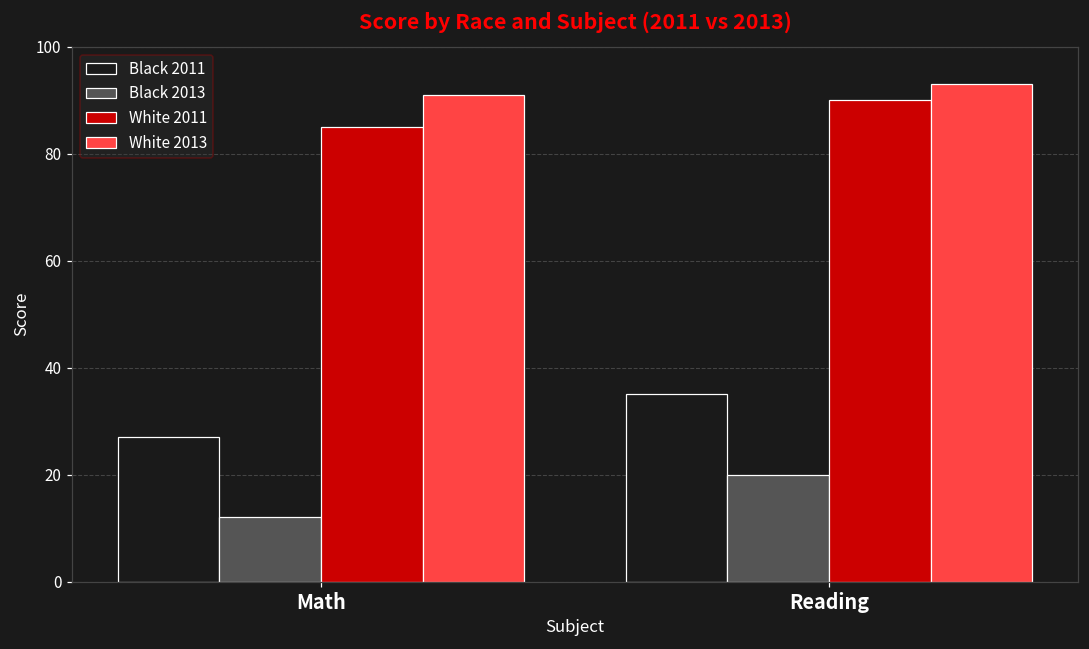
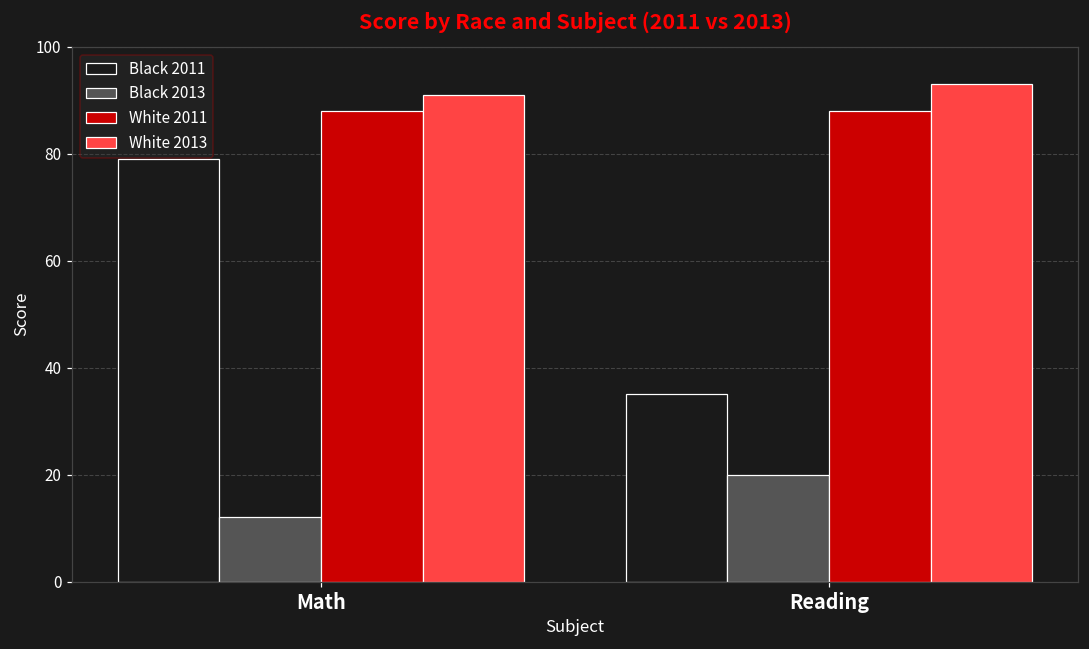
Black 2011, Math: 27 -> 79
White 2011, Math: 85 -> 88
White 2011, Reading: 90 -> 88
